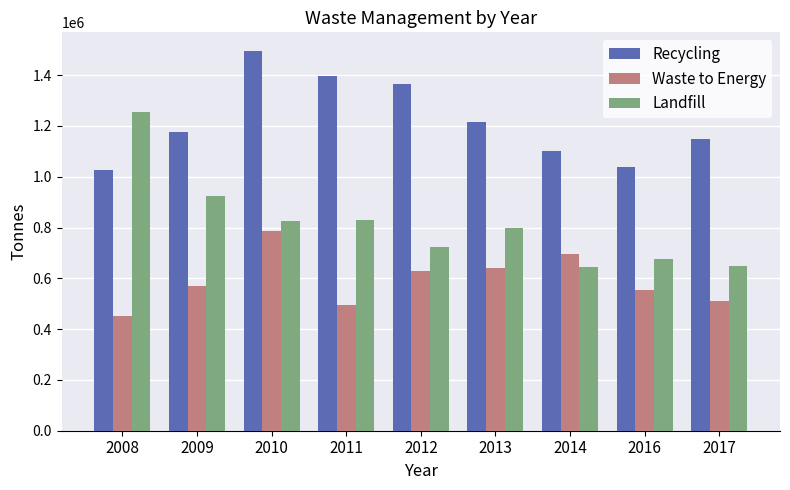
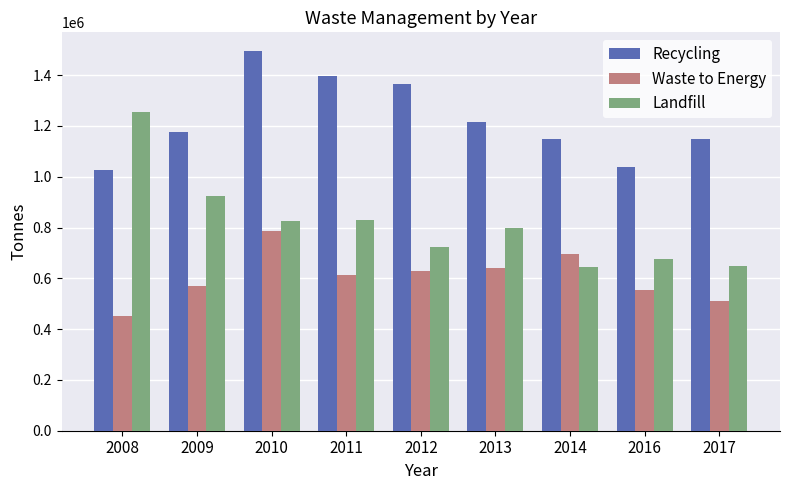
Waste to Energy, 2011: 490000 -> 610000
Recycling, 2014: 1100000 -> 1150000
